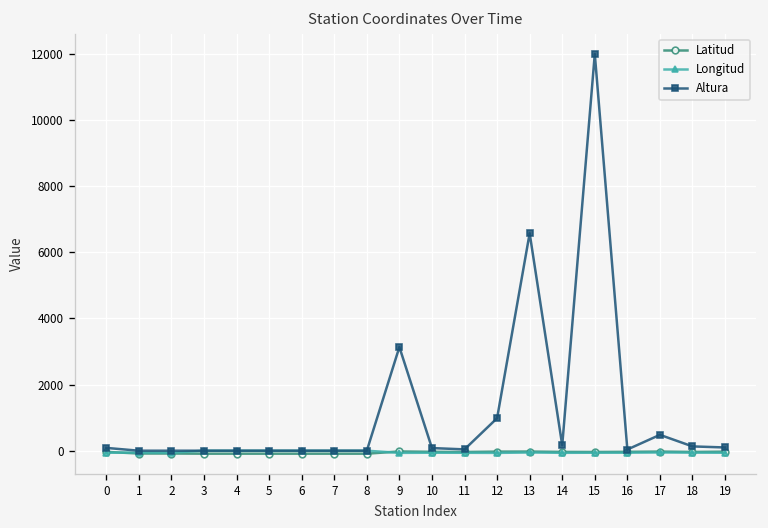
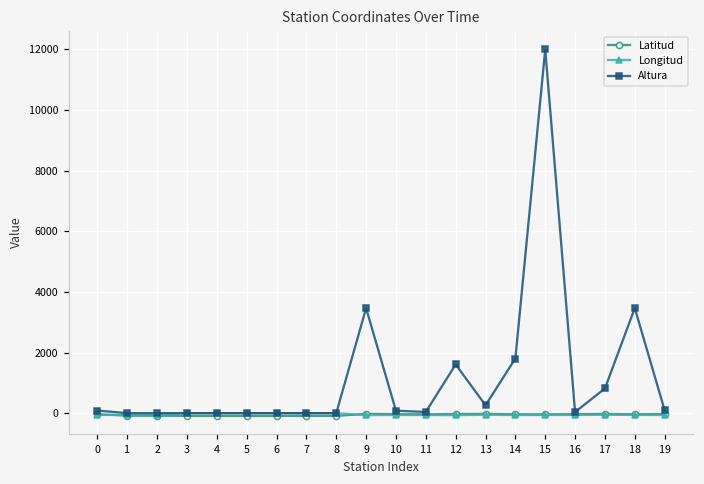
Altura, 9: 3100 -> 3500
Altura, 12: 1000 -> 1600
Altura, 13: 6600 -> 300
Altura, 14: 200 -> 1800
Altura, 17: 500 -> 800
Altura, 18: 100 -> 3500
